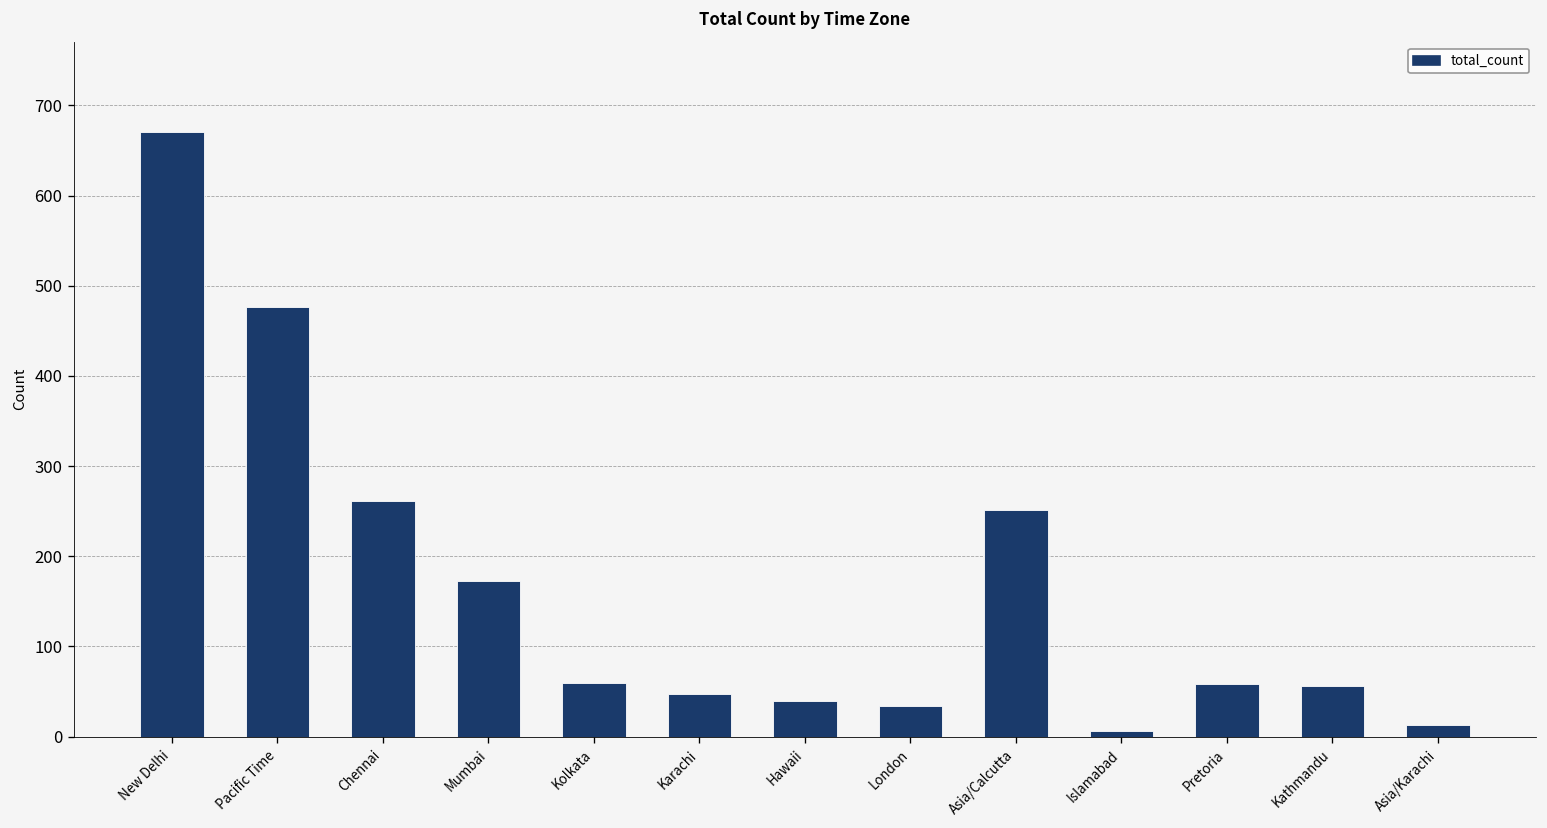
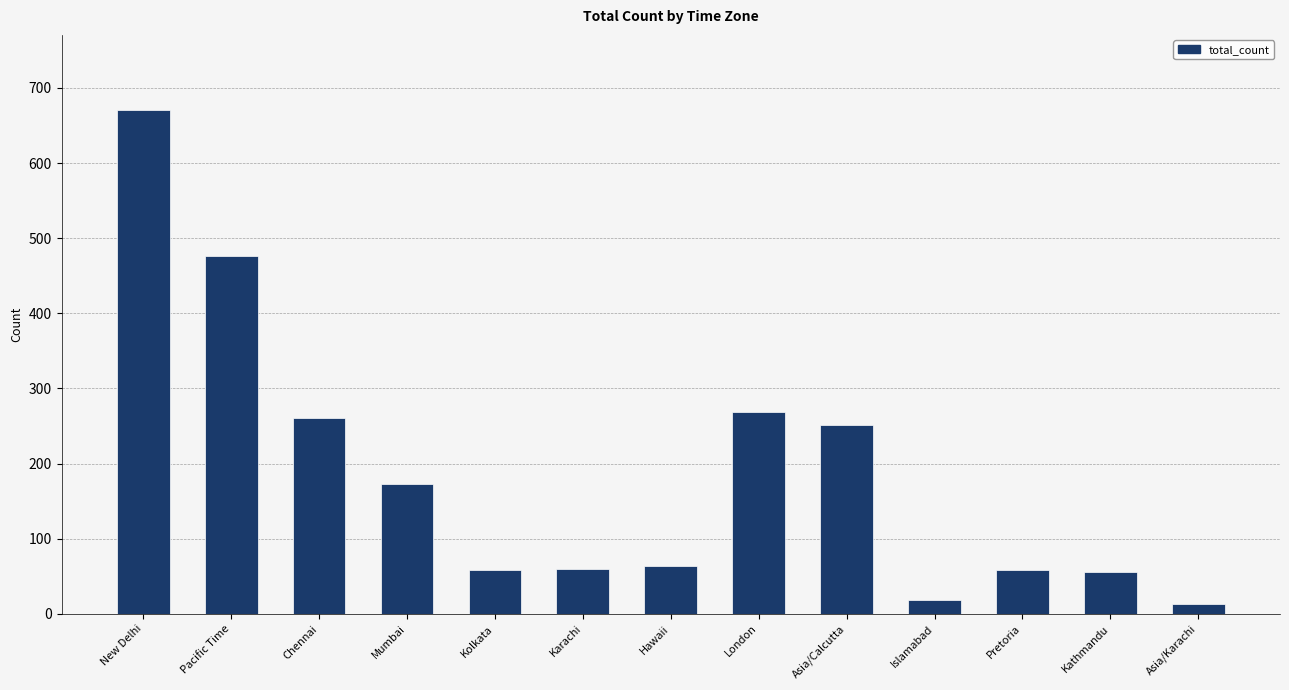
Karachi: 50 -> 60
Hawaii: 40 -> 60
London: 30 -> 270
Islamabad: 10 -> 20
